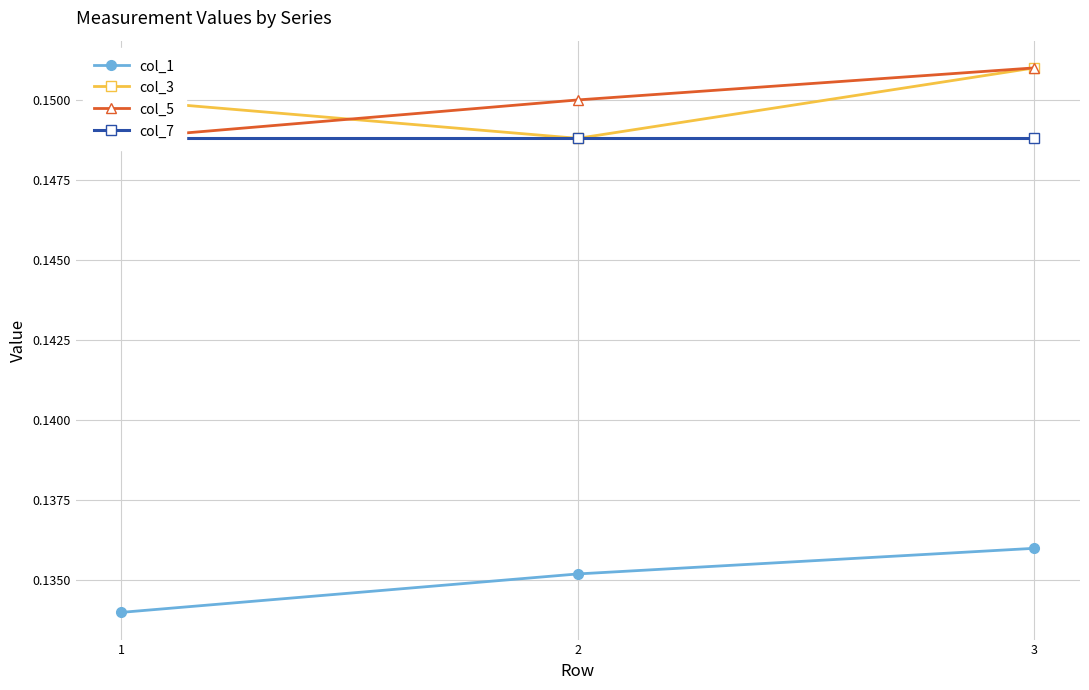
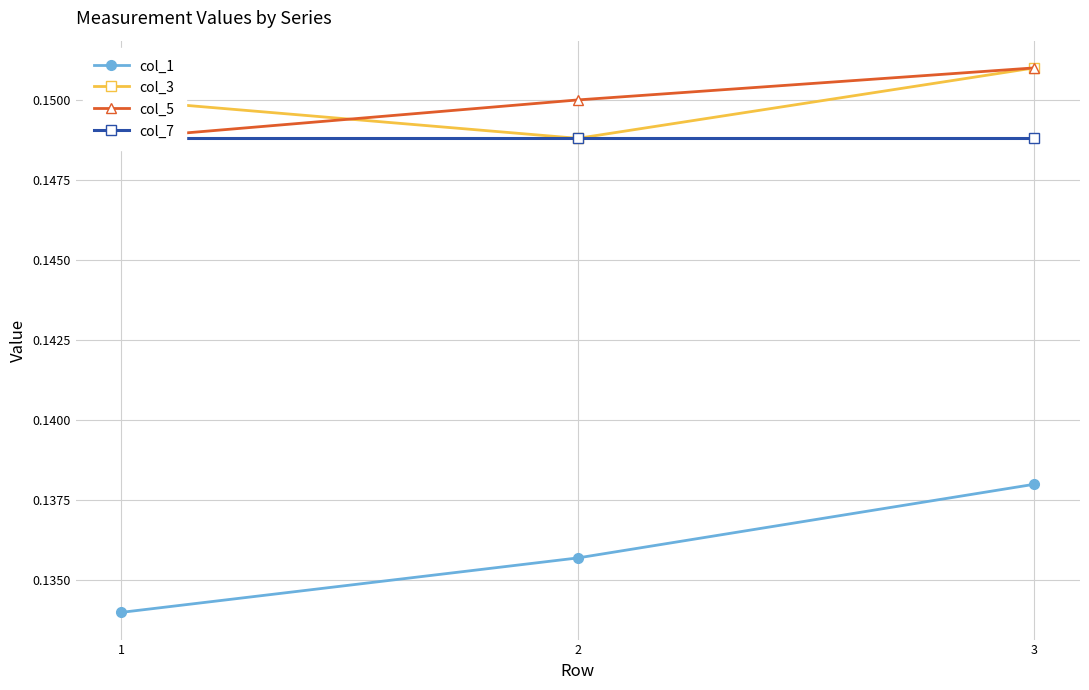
col_1, 2: 0.1352 -> 0.1357
col_1, 3: 0.136 -> 0.138
